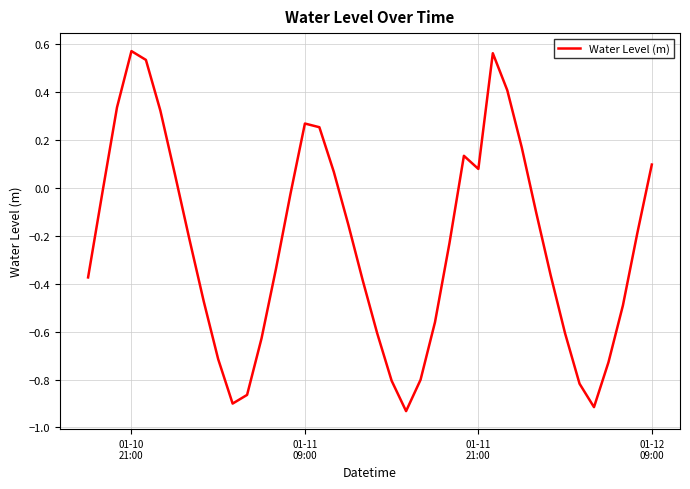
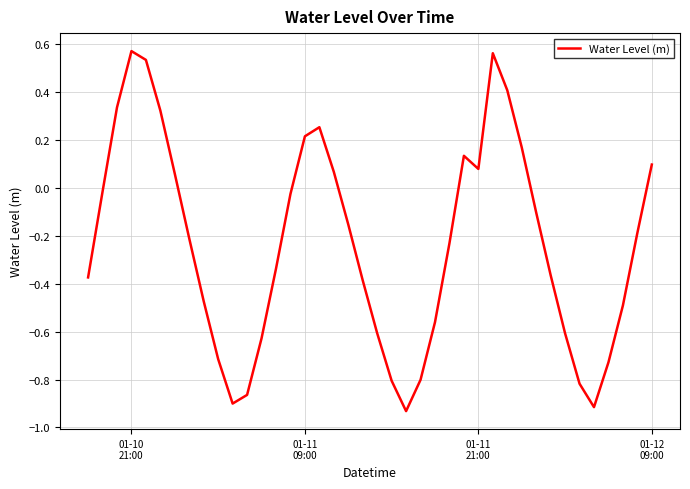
01-11 09:00: 0.27 -> 0.22
